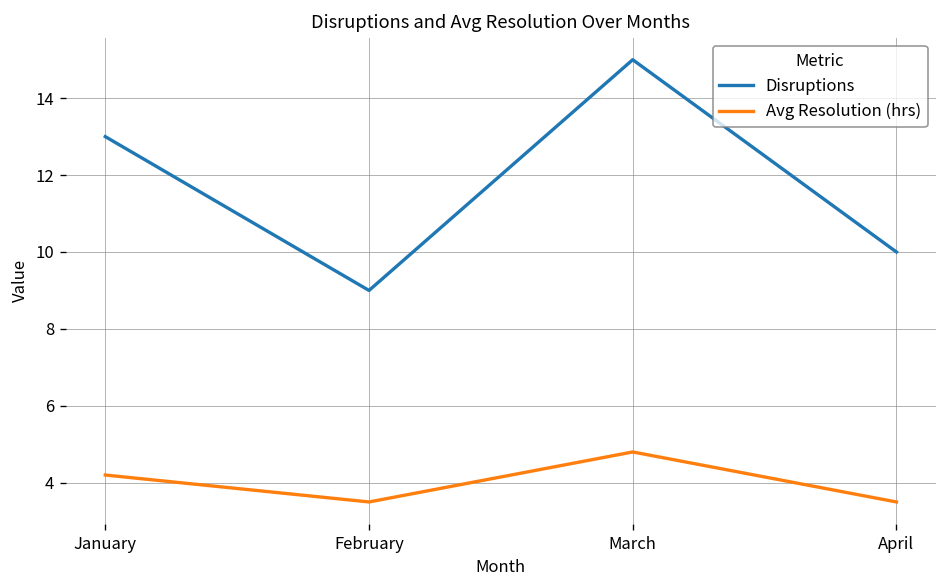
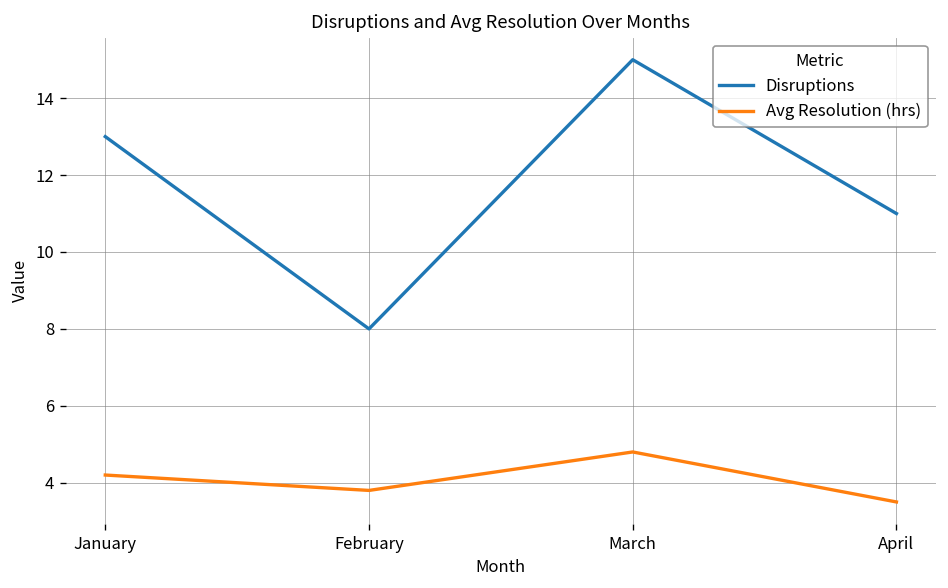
Disruptions, February: 9 -> 8
Avg Resolution (hrs), February: 3.5 -> 3.8
Disruptions, April: 10 -> 11
